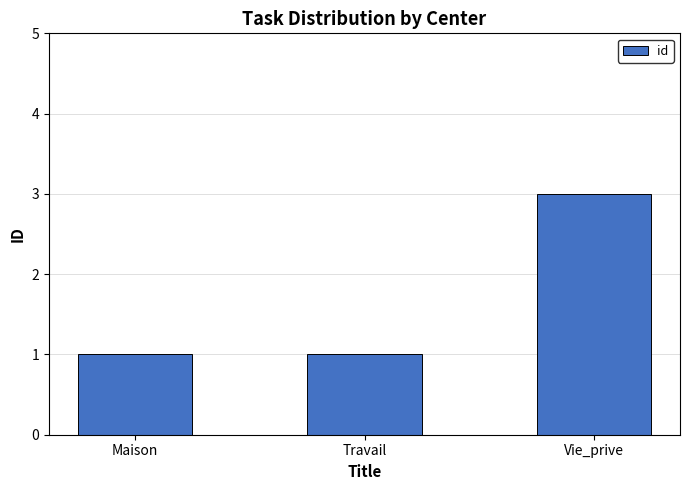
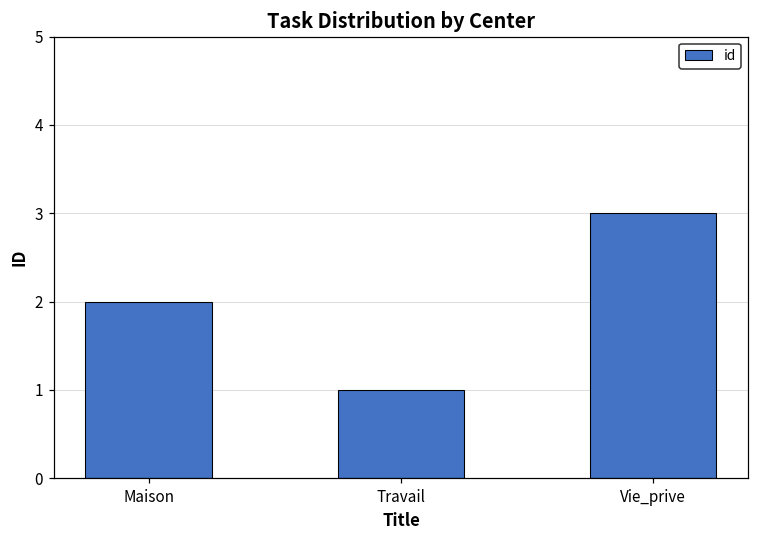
Maison: 1 -> 2
